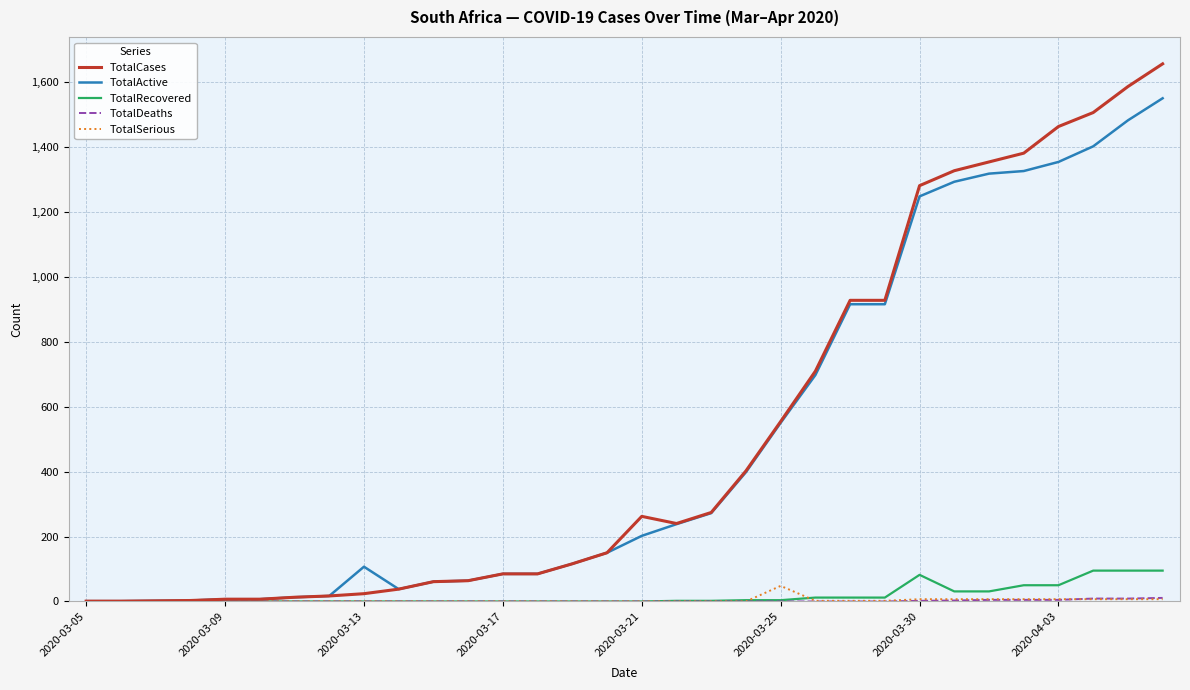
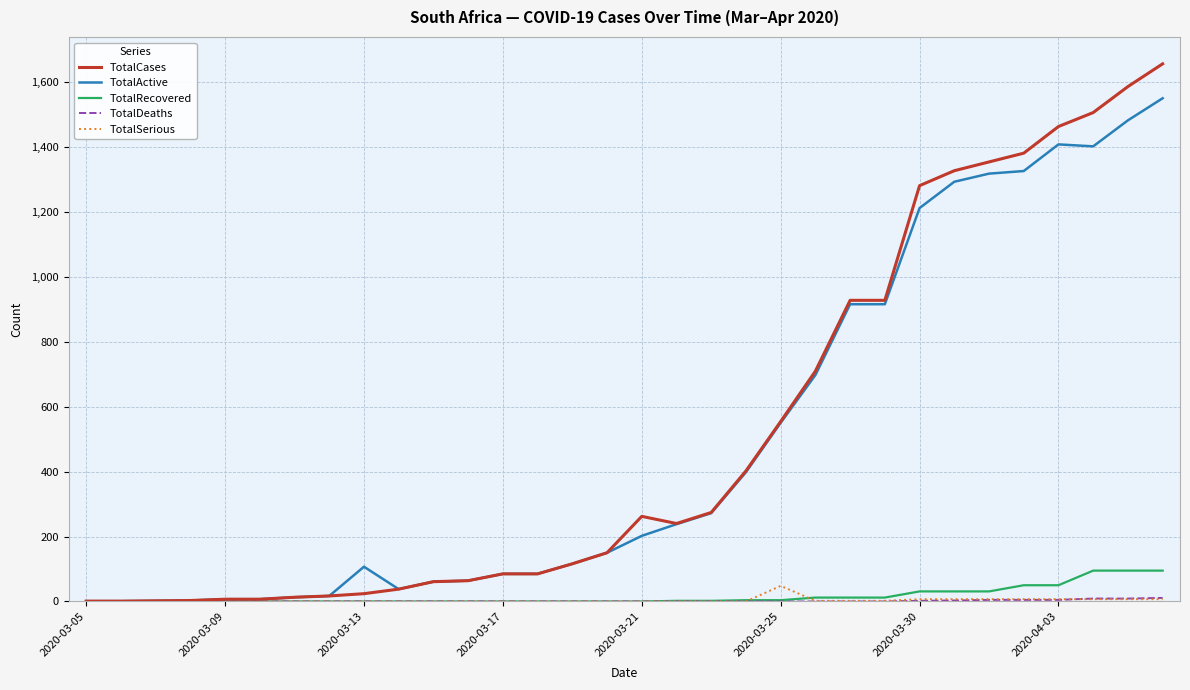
TotalActive, 2020-03-30: 1,250 -> 1,210
TotalRecovered, 2020-03-30: 80 -> 30
TotalActive, 2020-04-03: 1,350 -> 1,410
